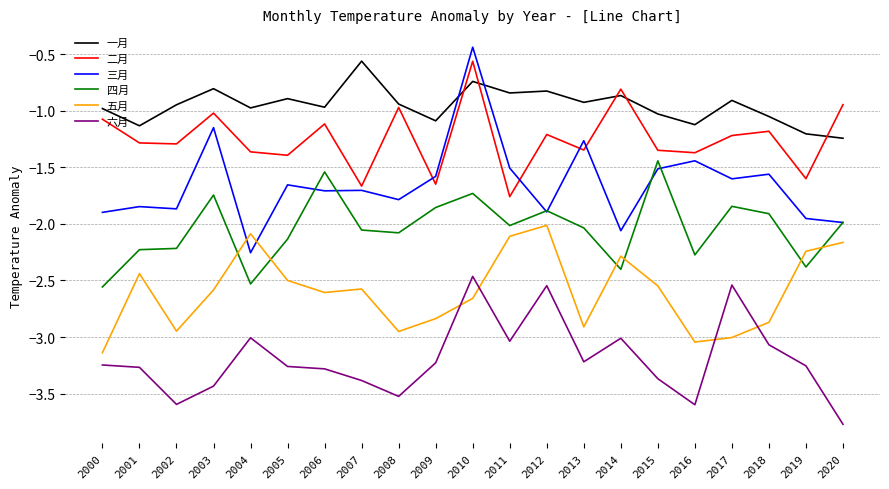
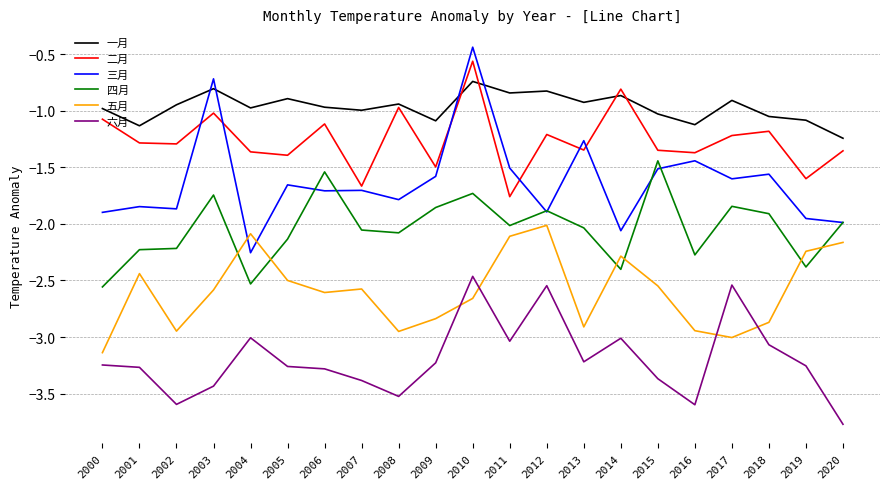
三月, 2003: -1.15 -> -0.72
一月, 2007: -0.56 -> -1.00
二月, 2009: -1.65 -> -1.50
五月, 2016: -3.04 -> -2.94
一月, 2019: -1.20 -> -1.08
二月, 2020: -0.95 -> -1.35
